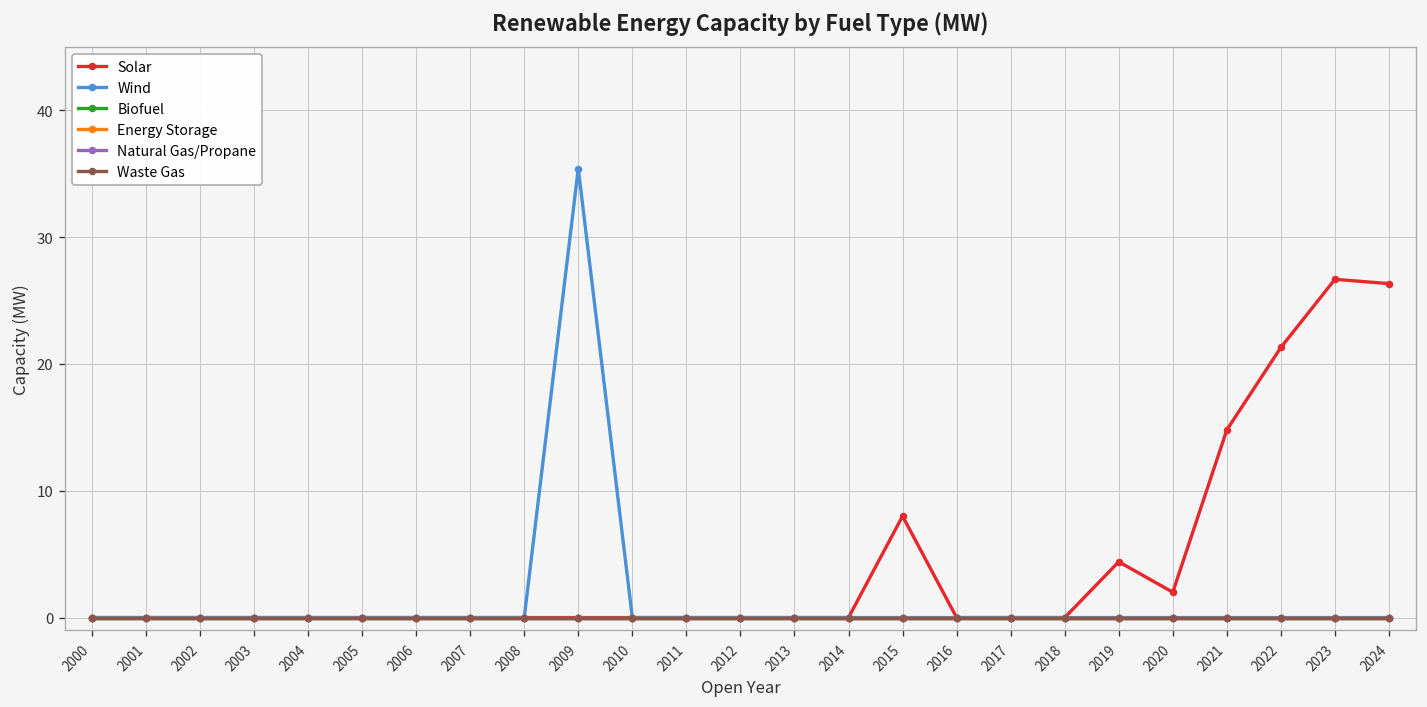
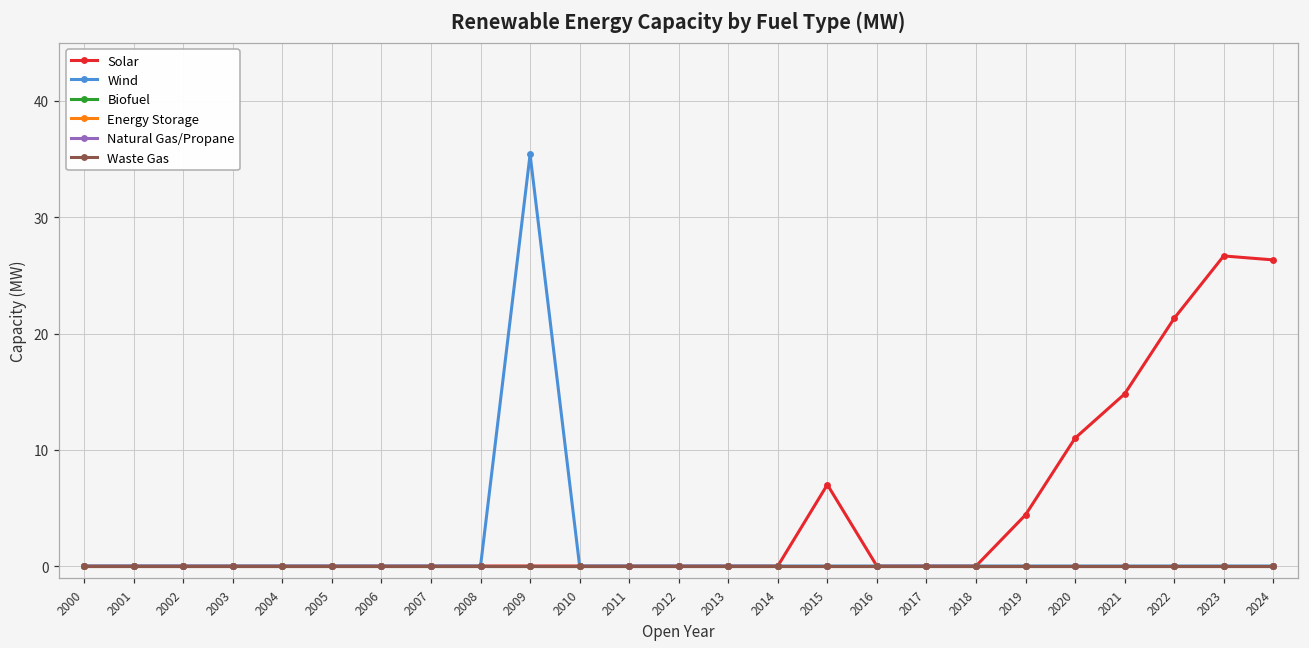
Solar, 2015: 8 -> 7
Solar, 2020: 2 -> 11
